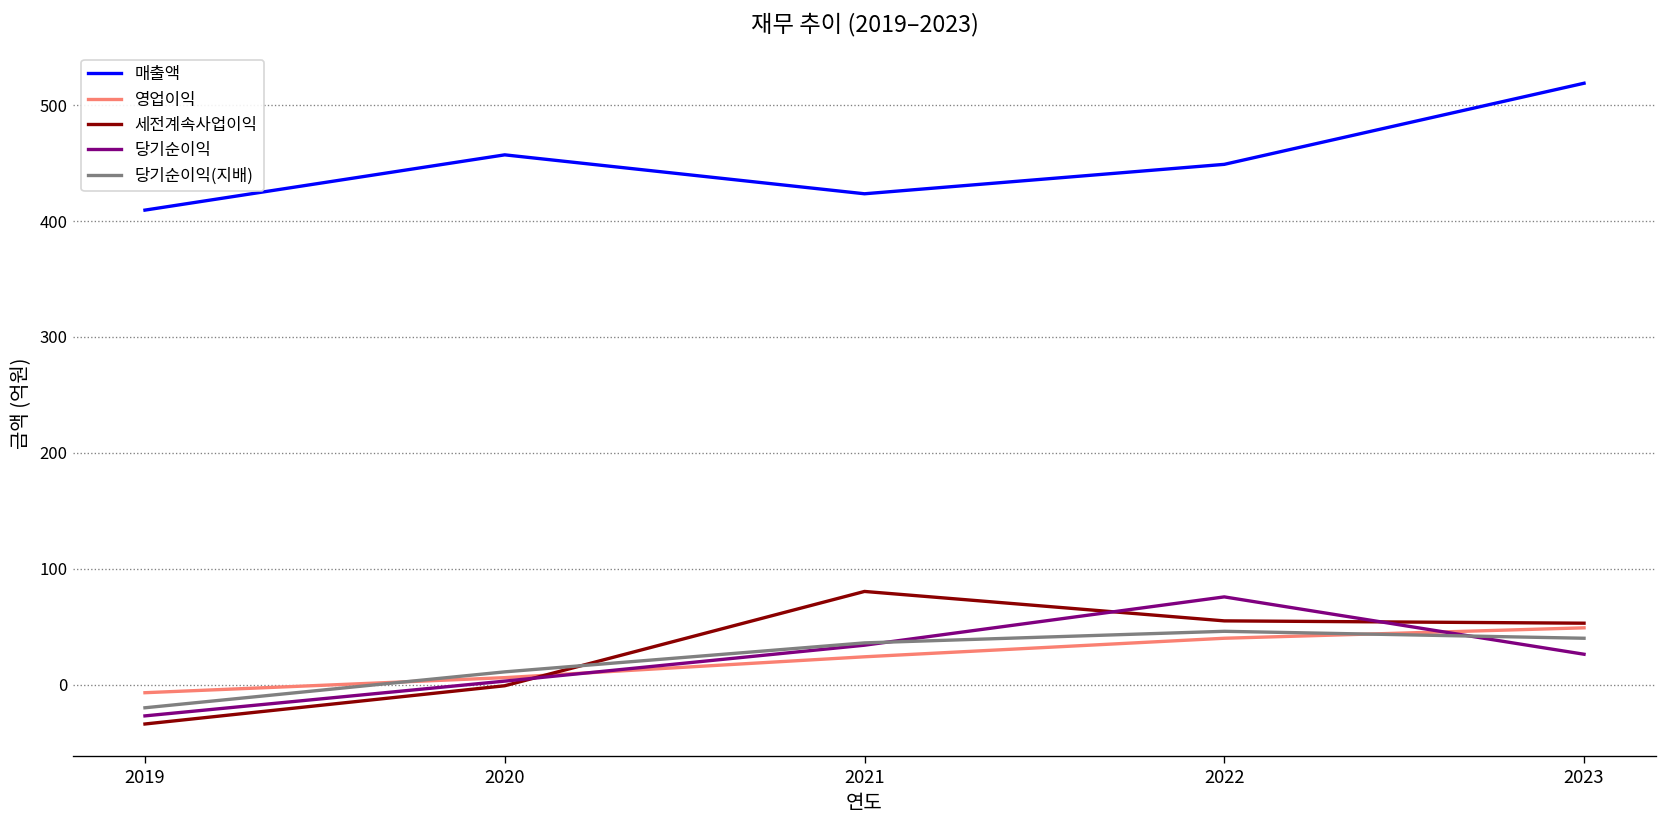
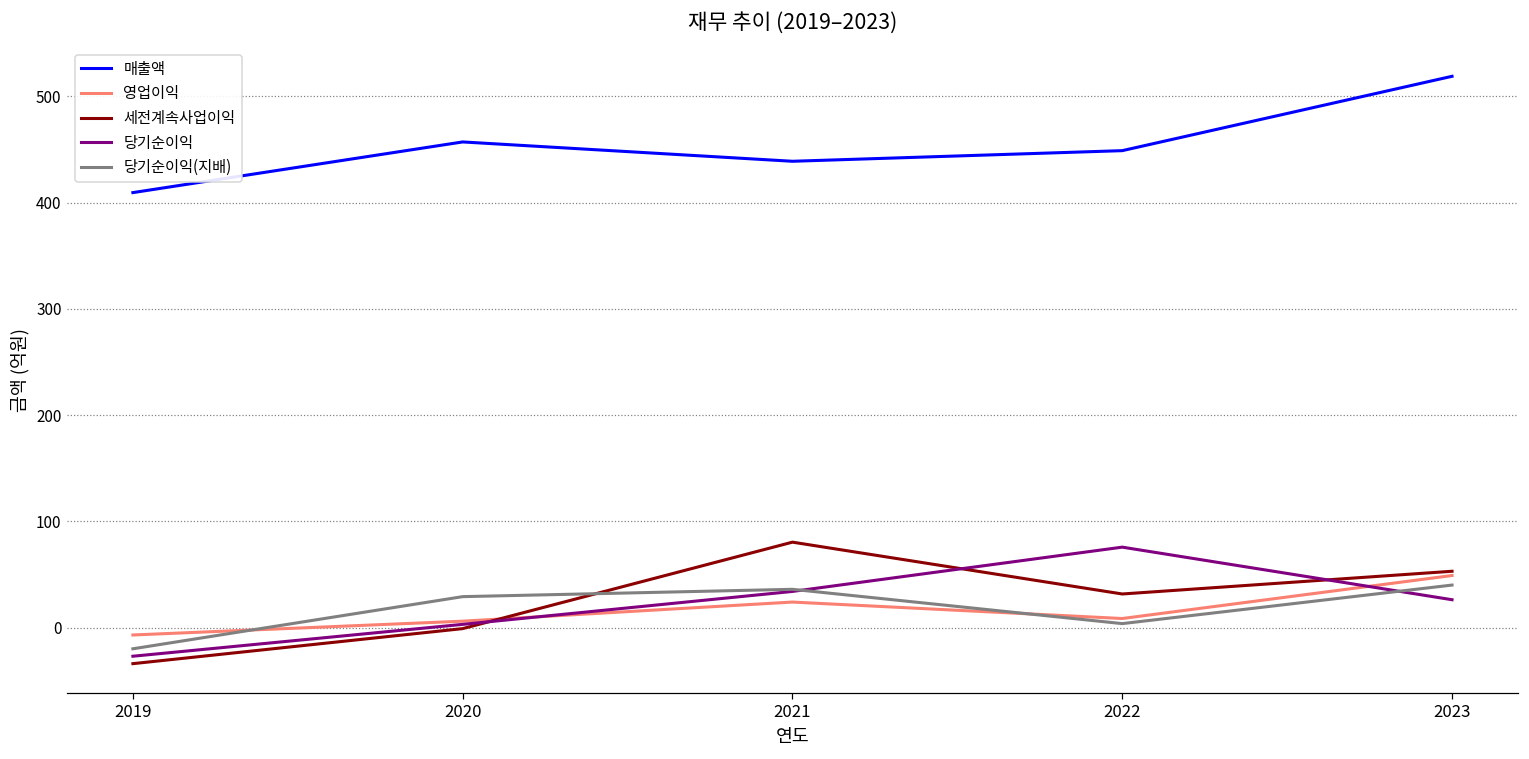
당기순이익(지배), 2020: 10 -> 30
매출액, 2021: 420 -> 440
영업이익, 2022: 40 -> 10
세전계속사업이익, 2022: 60 -> 30
당기순이익(지배), 2022: 50 -> 0
